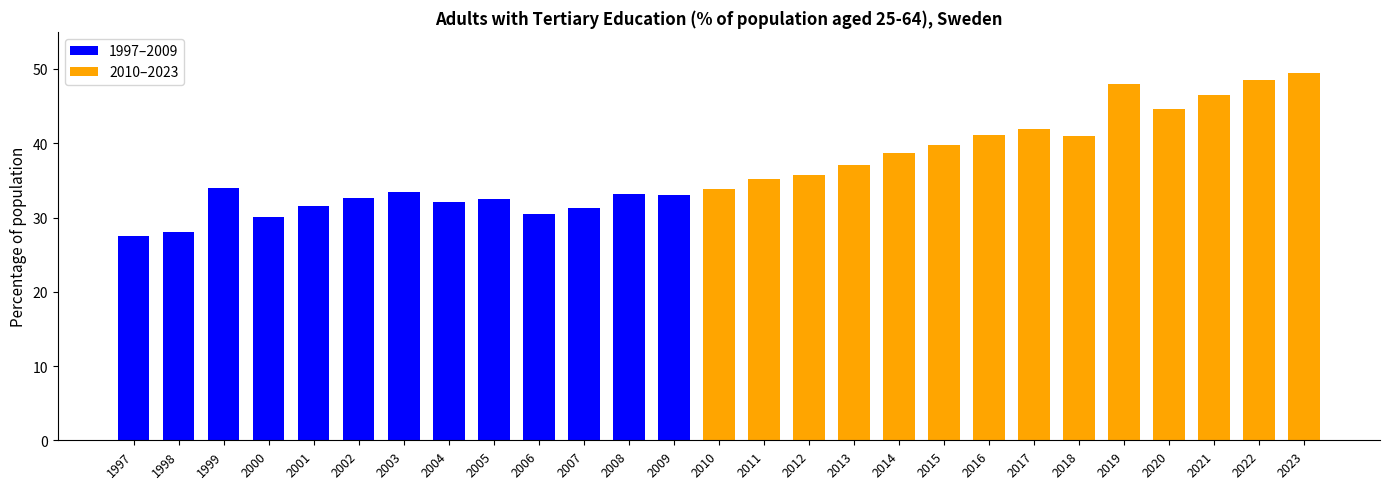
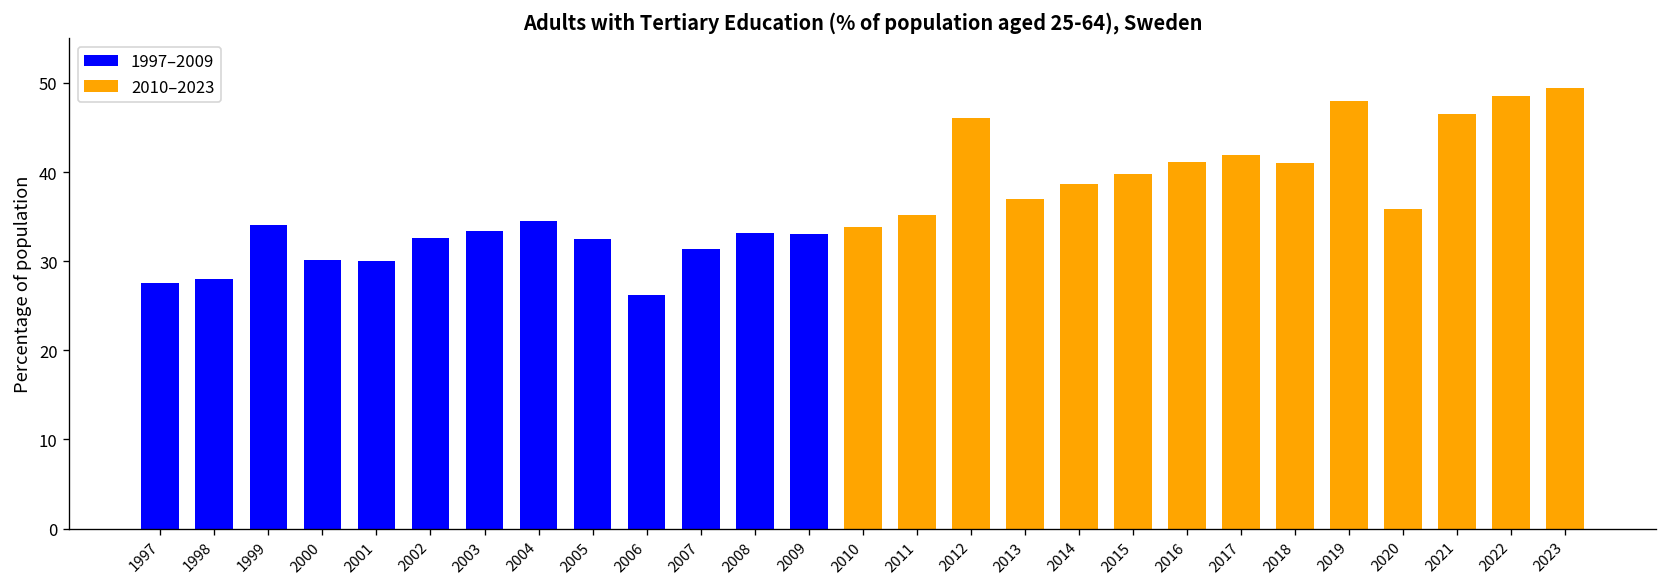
1997–2009, 2001: 32 -> 30
1997–2009, 2004: 32 -> 35
1997–2009, 2006: 31 -> 26
2010–2023, 2012: 36 -> 46
2010–2023, 2020: 45 -> 36
